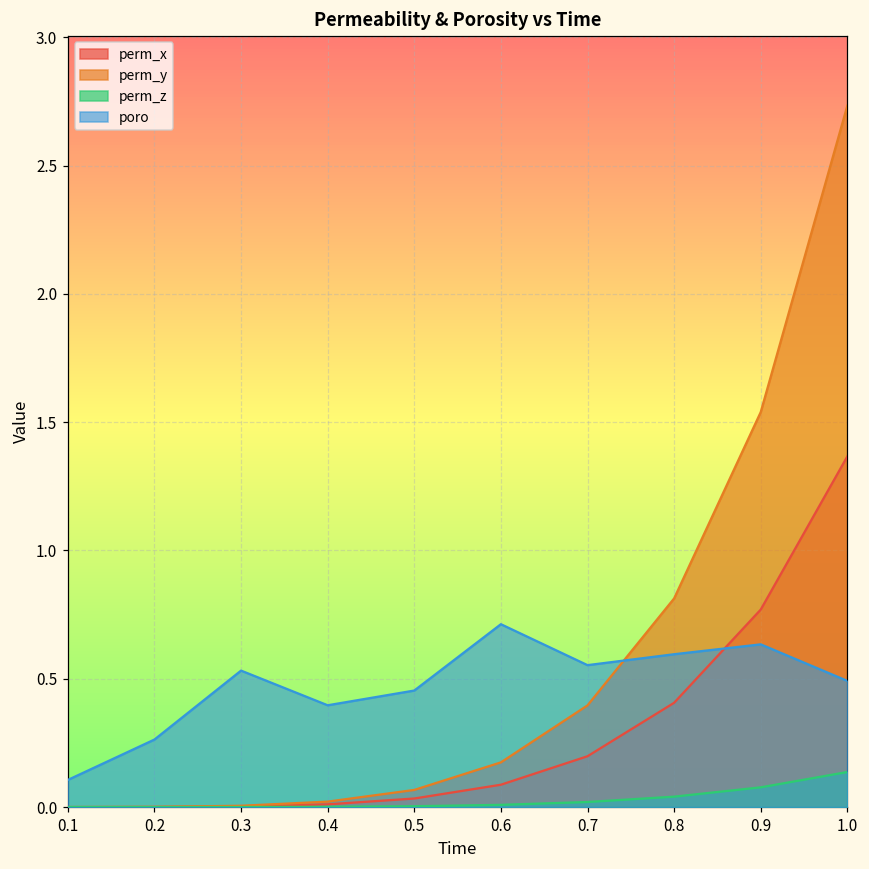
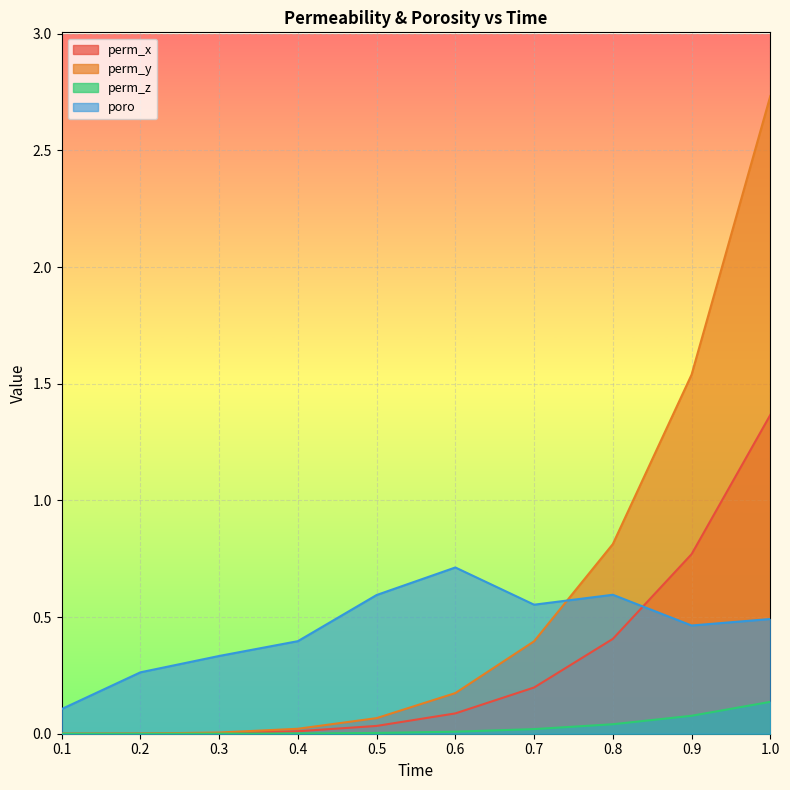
poro, 0.3: 0.53 -> 0.33
poro, 0.5: 0.45 -> 0.59
poro, 0.9: 0.63 -> 0.46
